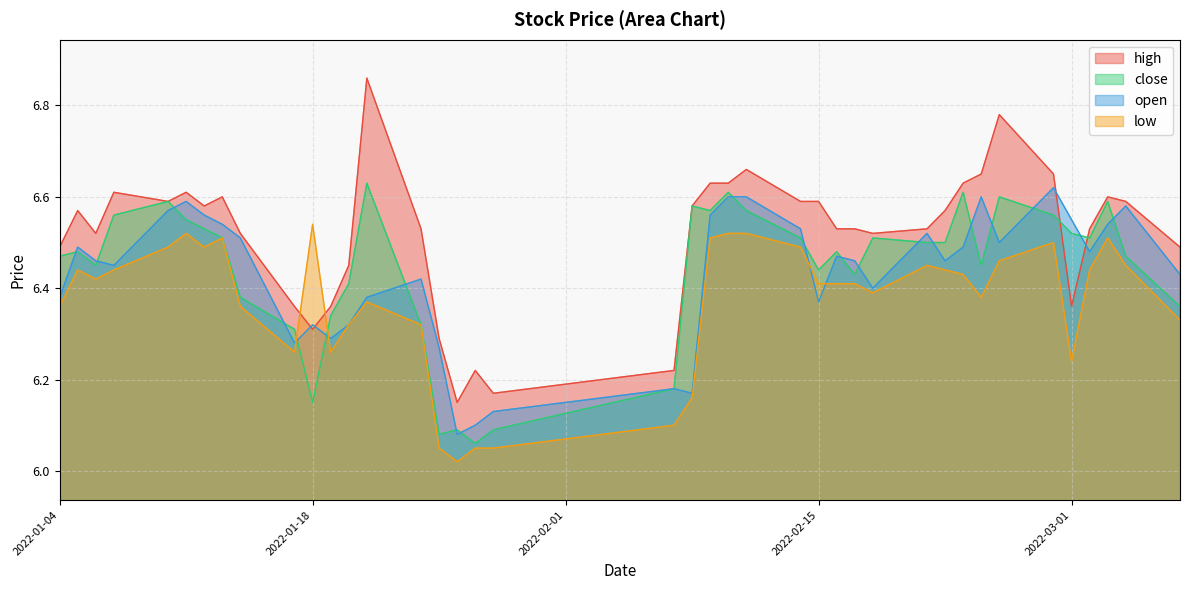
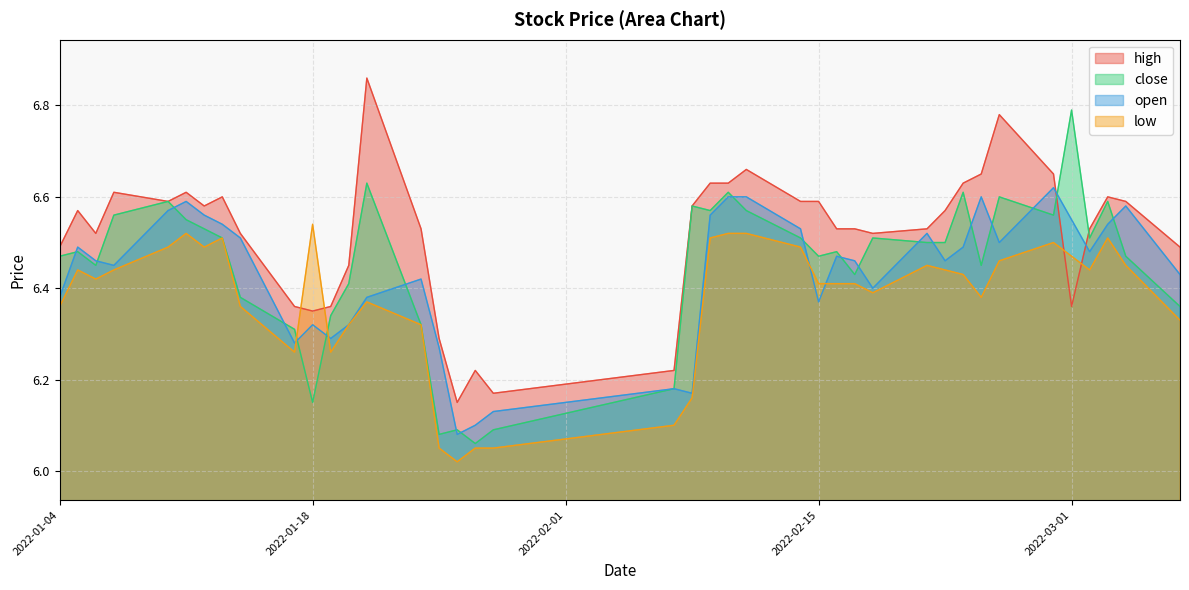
high, 2022-01-18: 6.31 -> 6.35
close, 2022-02-15: 6.44 -> 6.47
close, 2022-03-01: 6.52 -> 6.79
low, 2022-03-01: 6.24 -> 6.47
